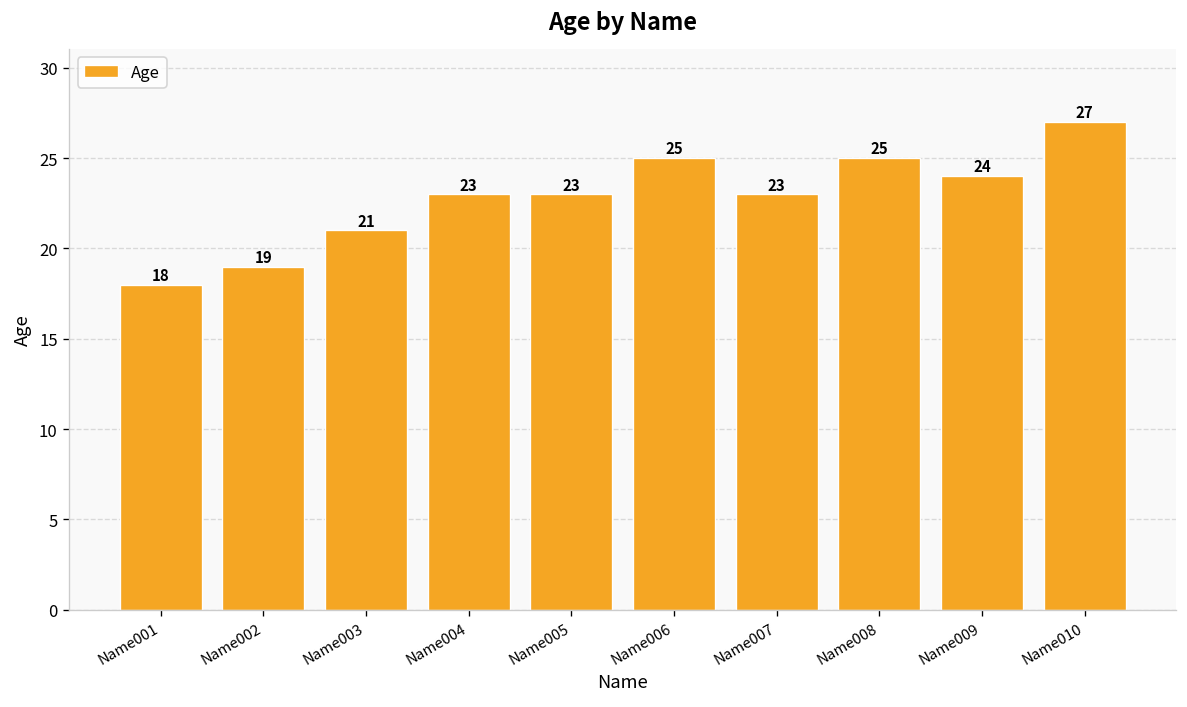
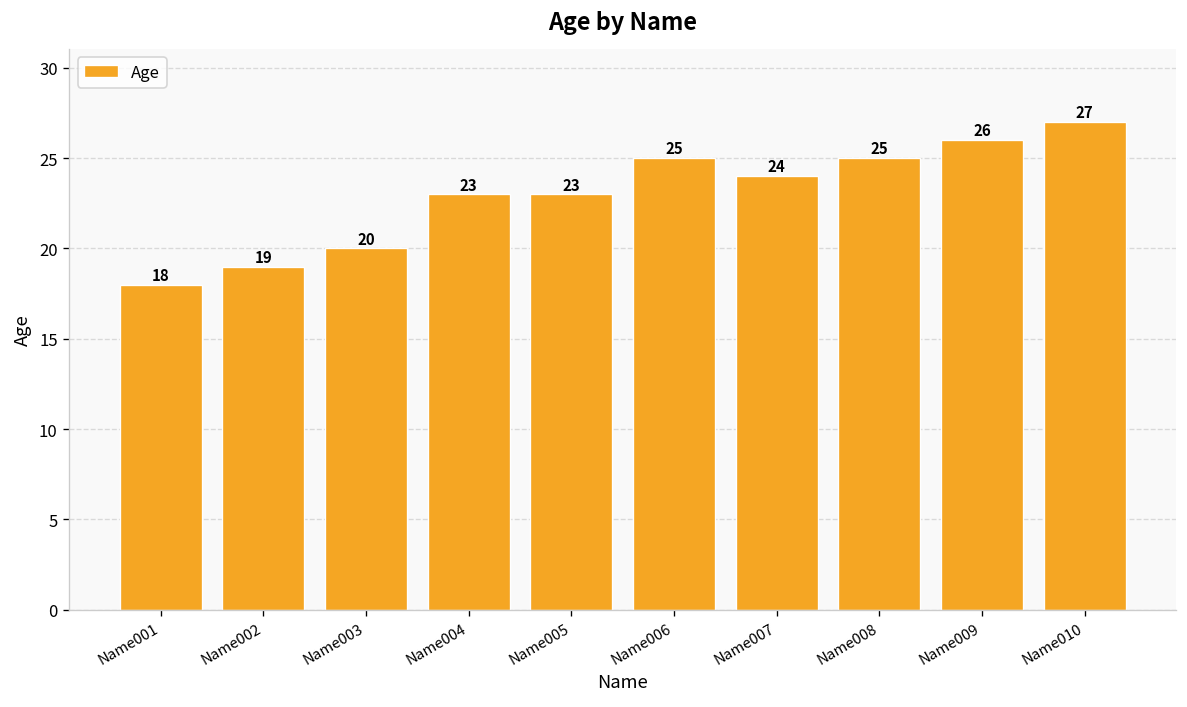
Name003: 21 -> 20
Name007: 23 -> 24
Name009: 24 -> 26
